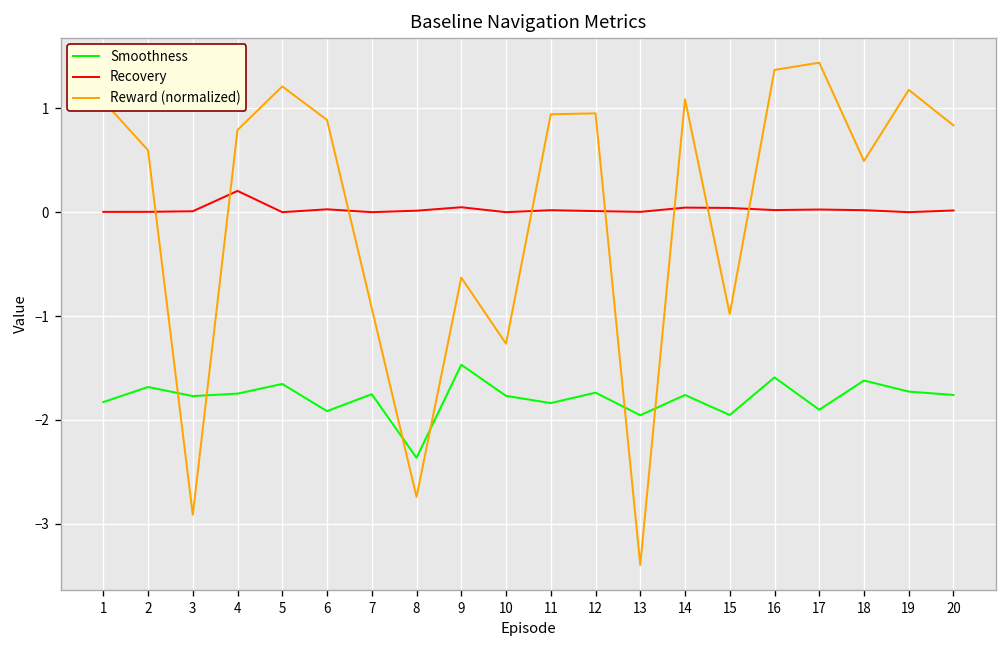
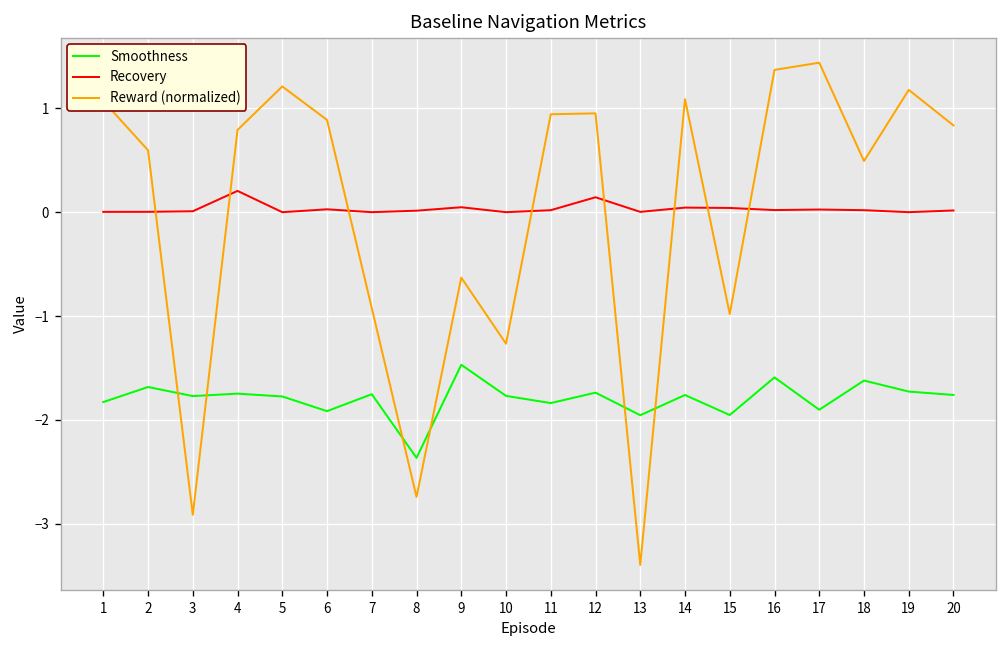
Smoothness, 5: -1.7 -> -1.8
Recovery, 12: 0.0 -> 0.1
